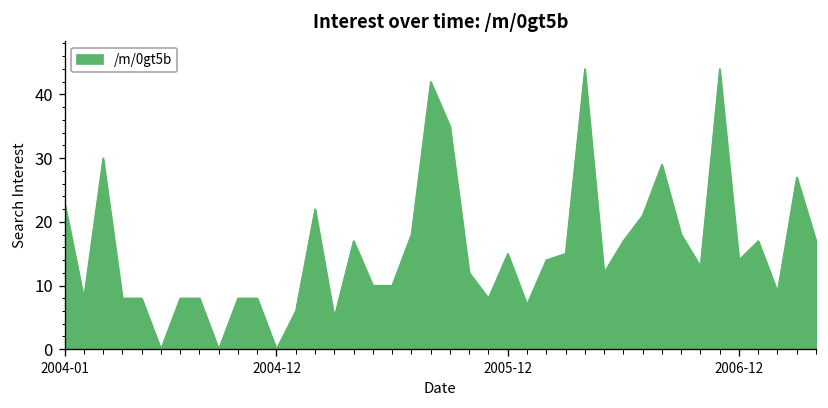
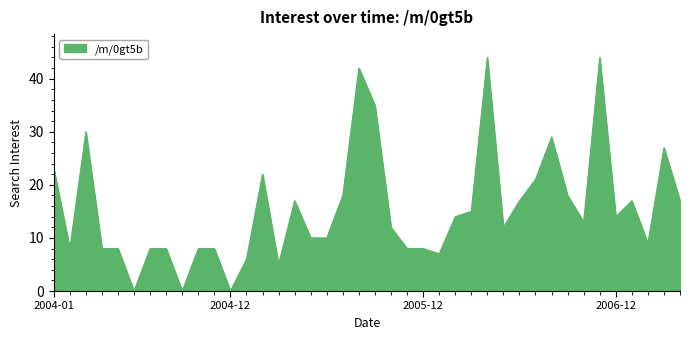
2005-12: 15 -> 8
